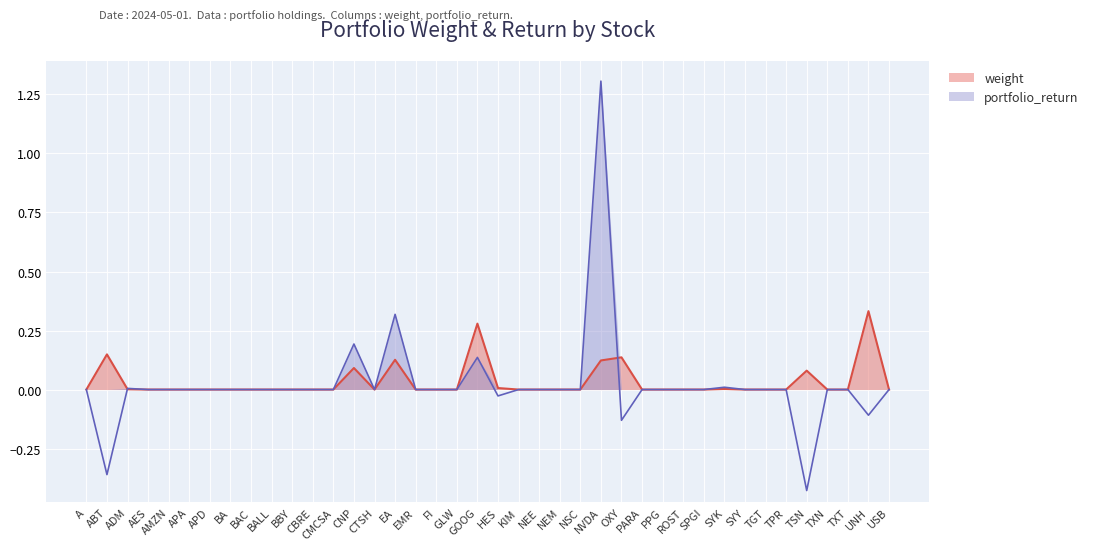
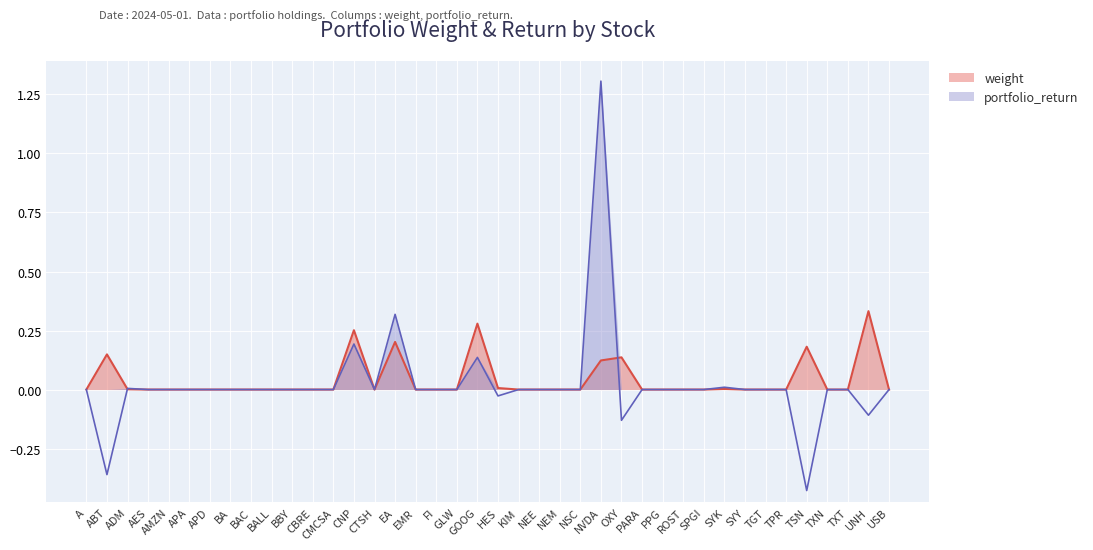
weight, CNP: 0.09 -> 0.25
weight, EA: 0.13 -> 0.20
weight, TSN: 0.08 -> 0.18
